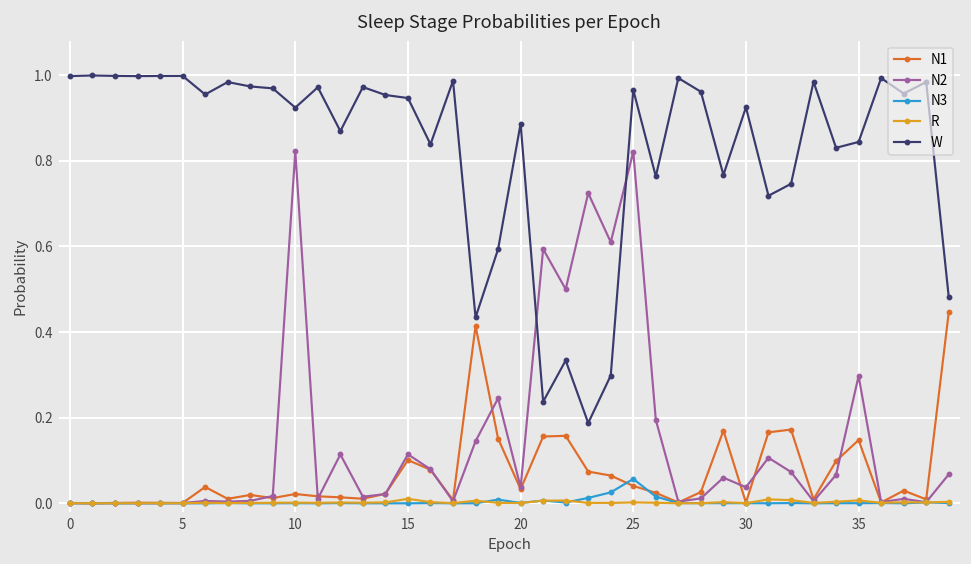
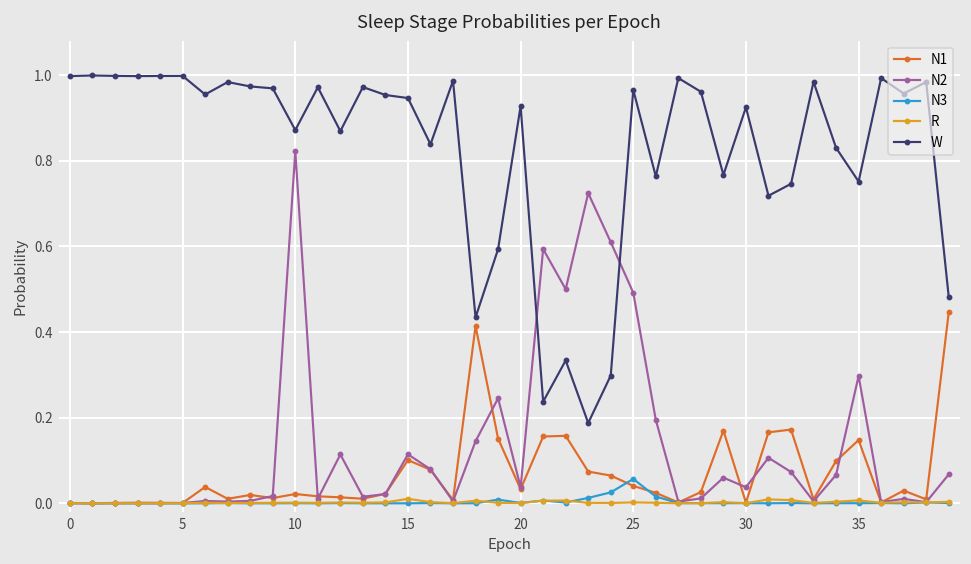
W, 10: 0.92 -> 0.87
W, 20: 0.89 -> 0.93
N2, 25: 0.82 -> 0.49
W, 35: 0.84 -> 0.75
